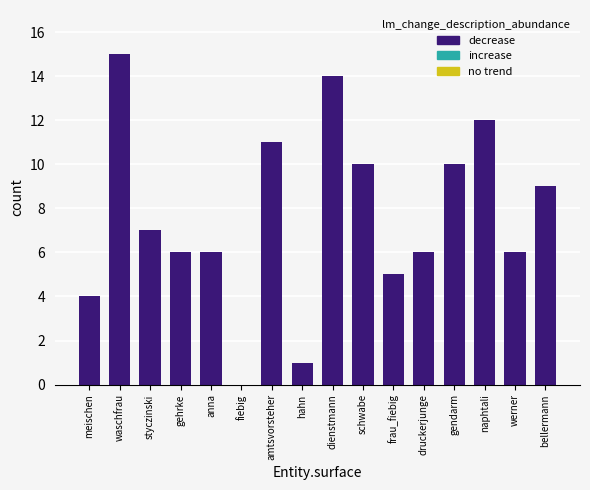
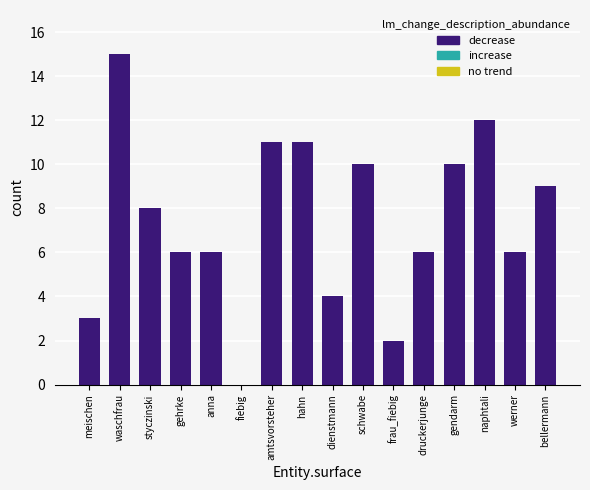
meischen: 4 -> 3
styczinski: 7 -> 8
hahn: 1 -> 11
dienstmann: 14 -> 4
frau_fiebig: 5 -> 2
